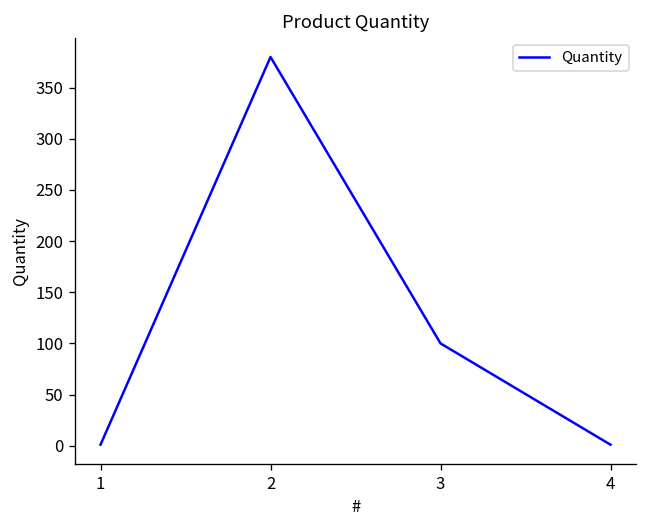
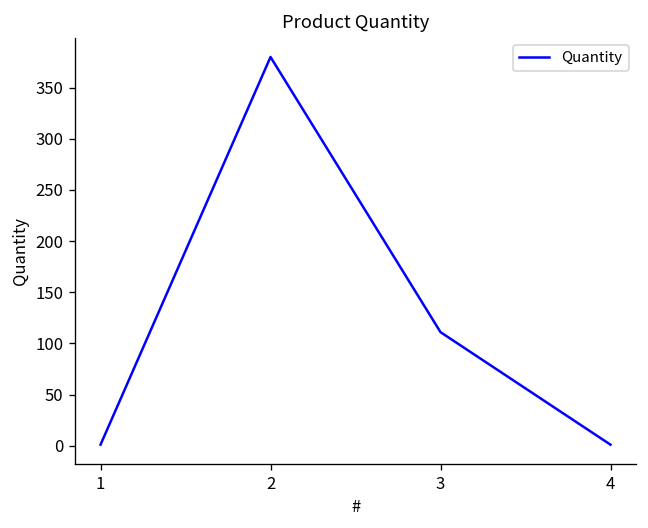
3: 100 -> 110
